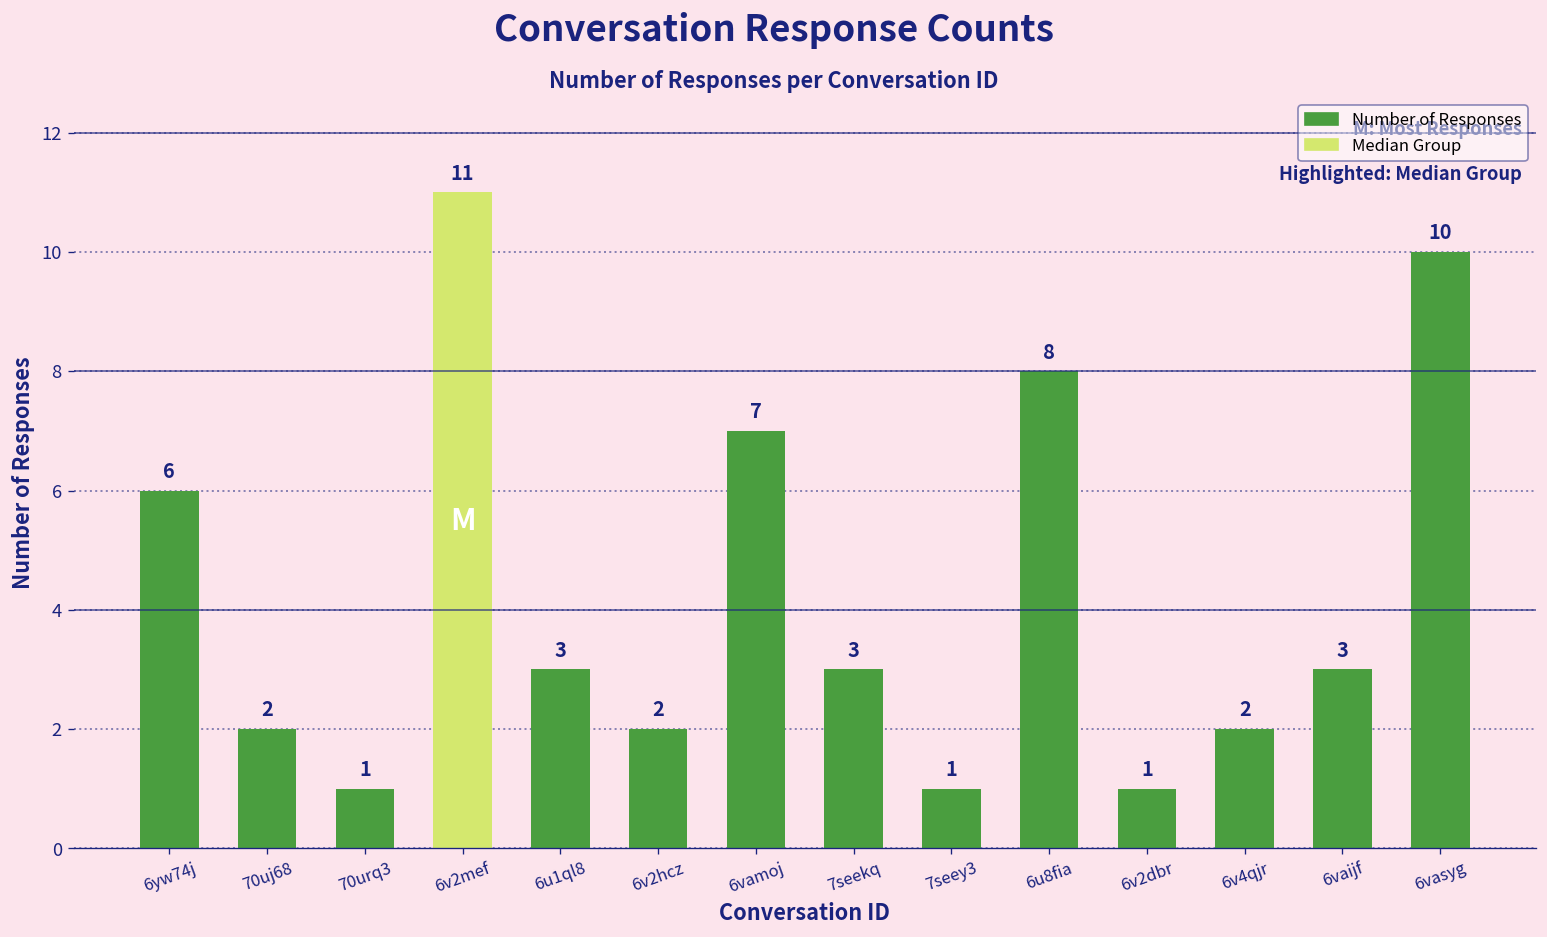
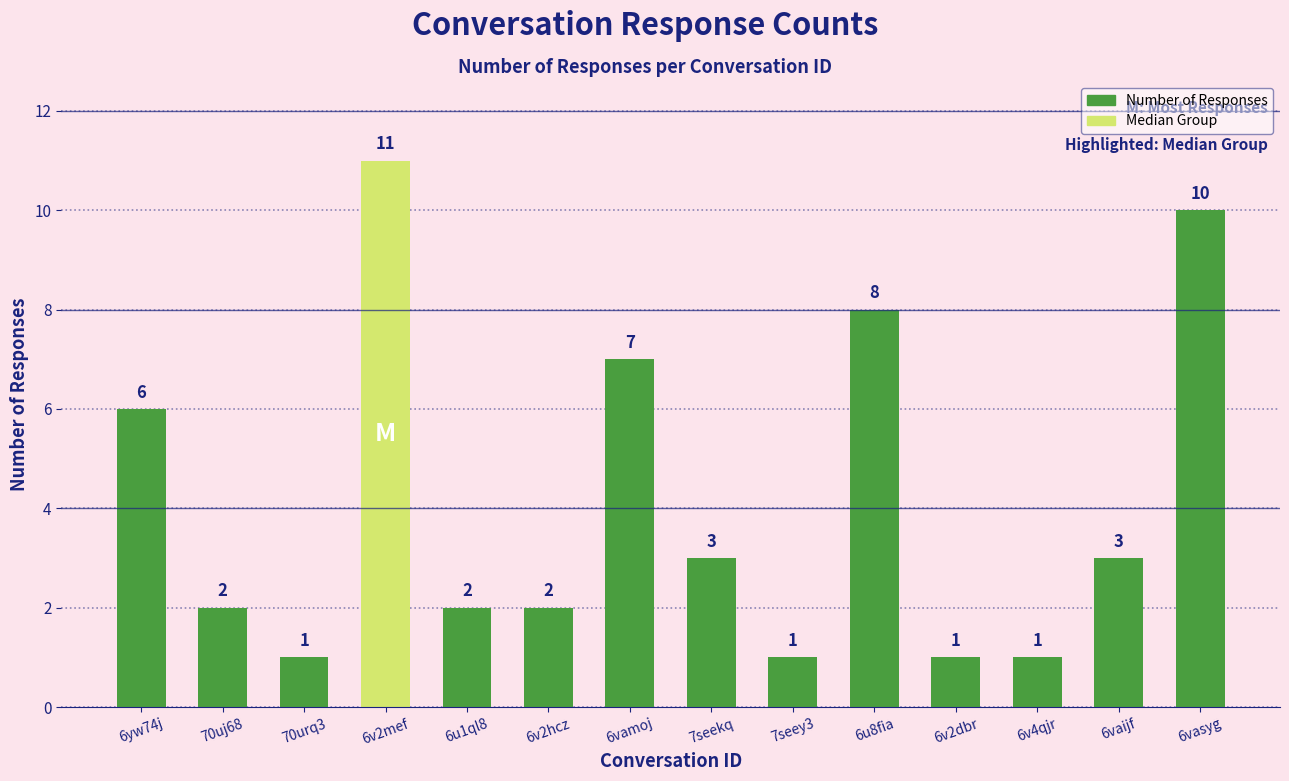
6u1ql8: 3 -> 2
6v4qjr: 2 -> 1
